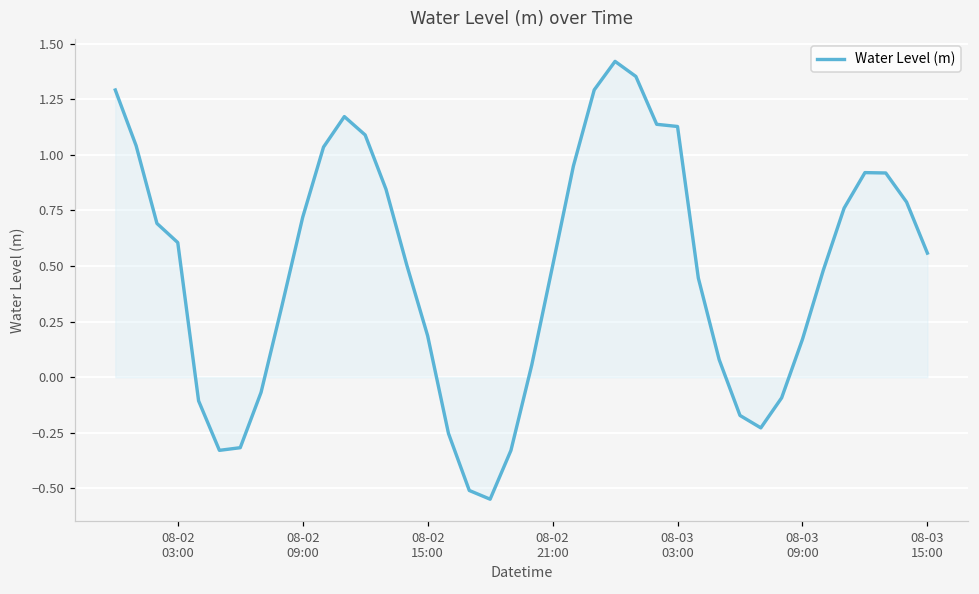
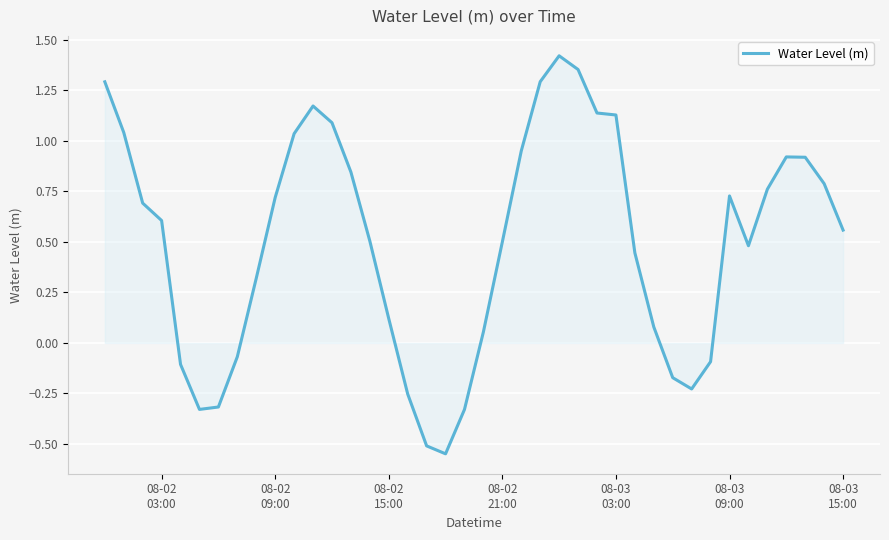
Water Level (m), 08-02 15:00: 0.19 -> 0.12
Water Level (m), 08-03 09:00: 0.17 -> 0.73
